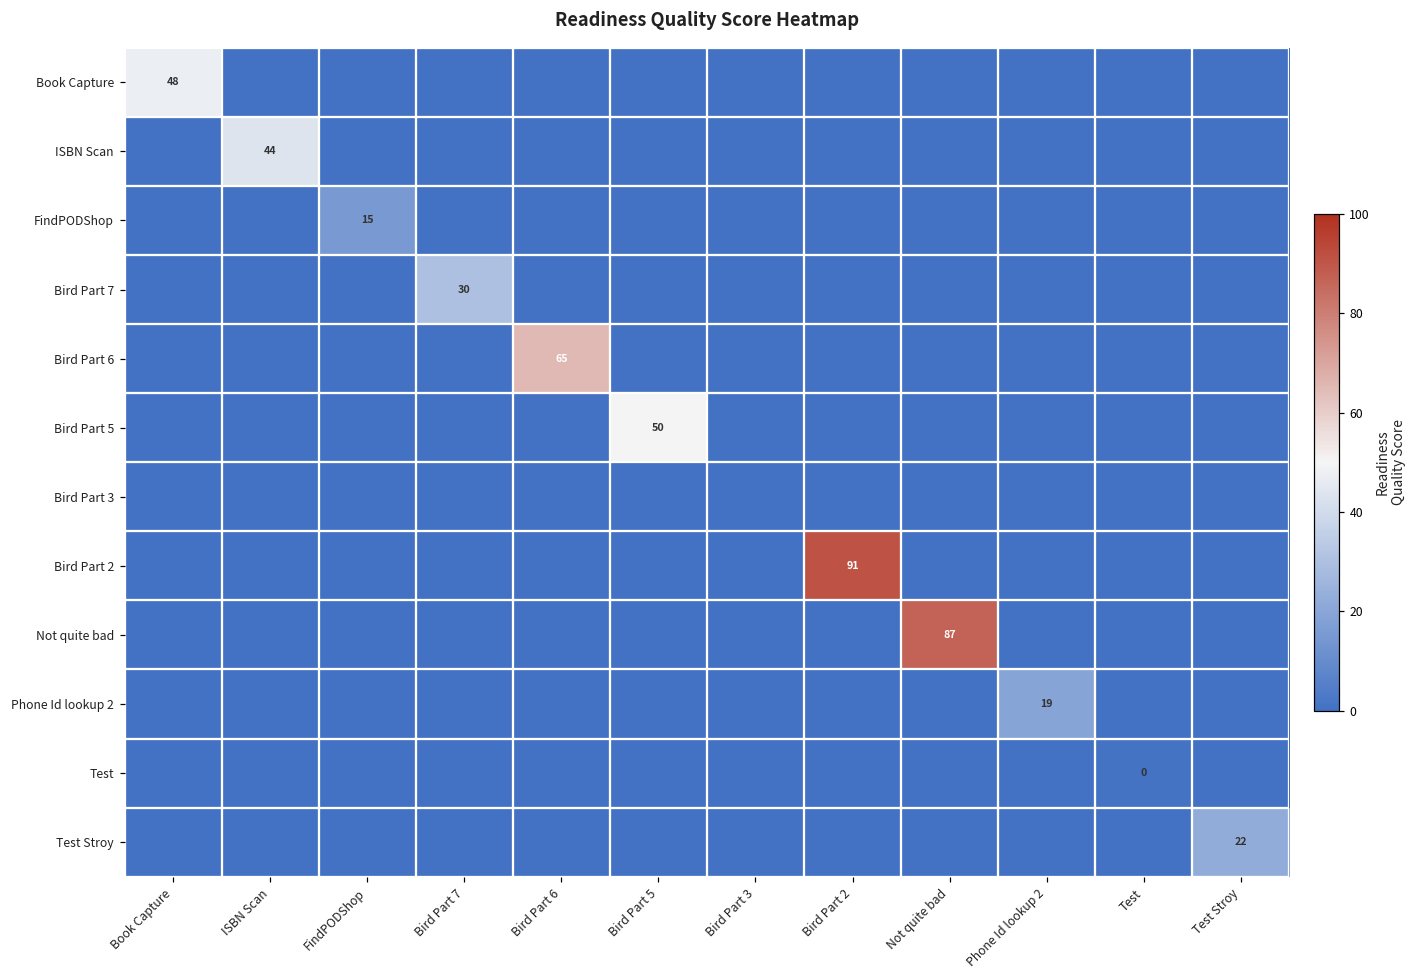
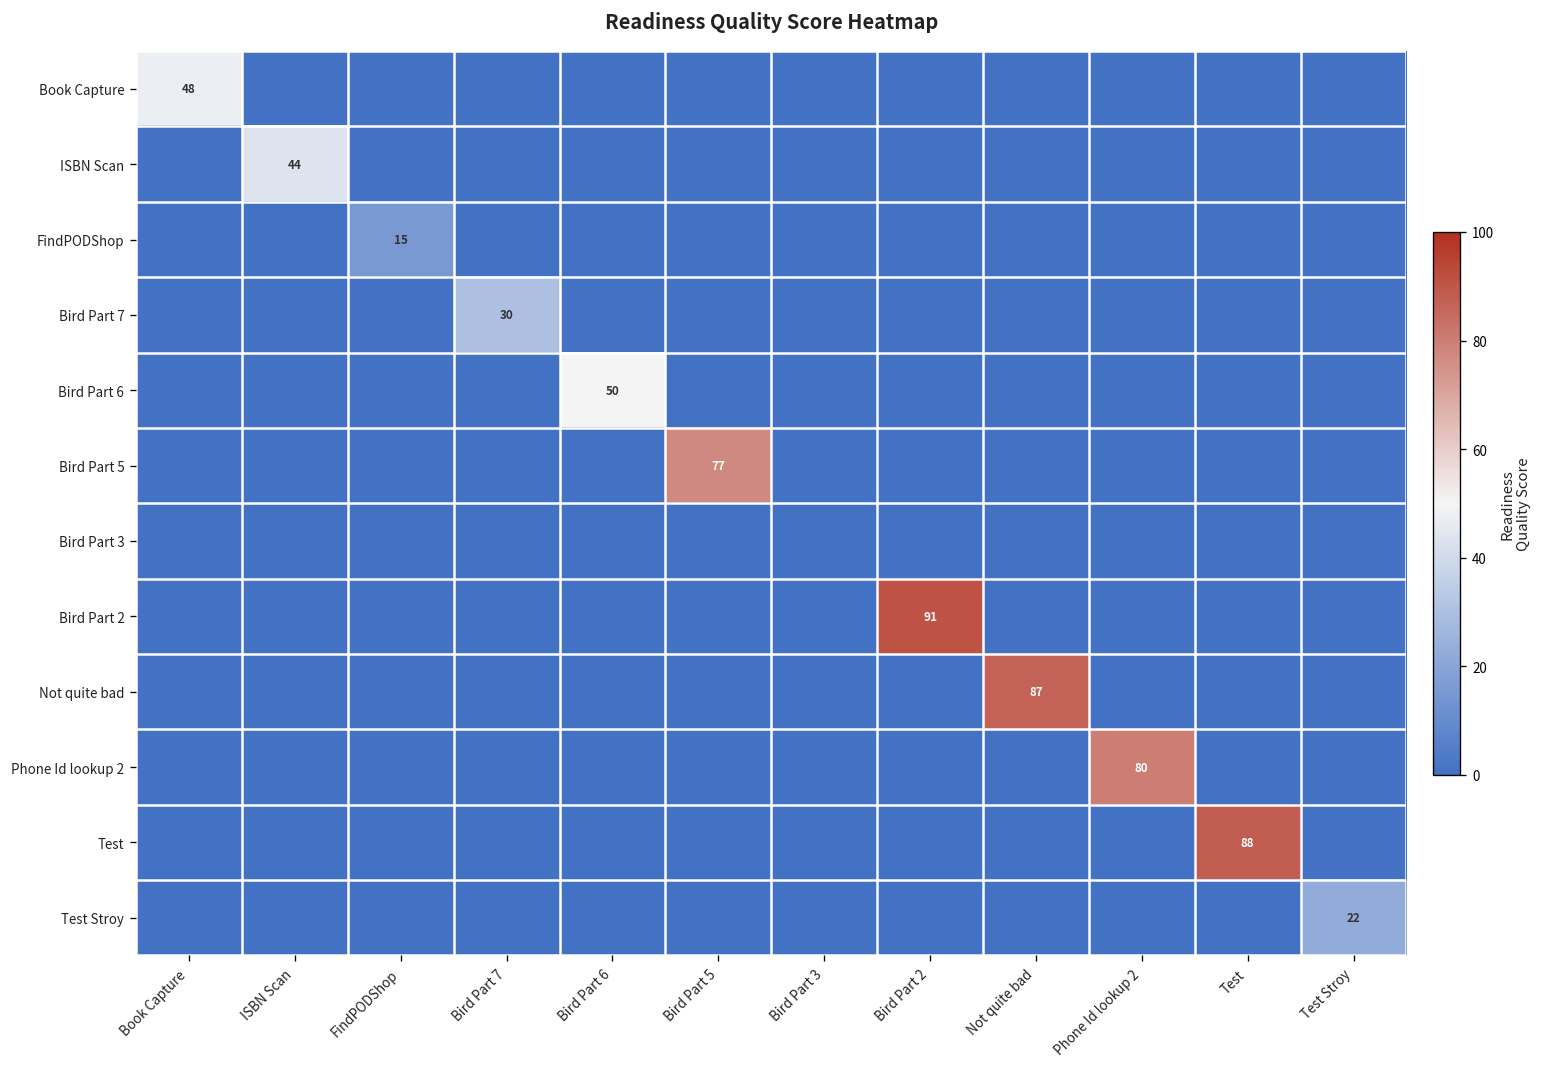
Bird Part 6, Bird Part 6: 65 -> 50
Bird Part 5, Bird Part 5: 50 -> 77
Phone Id lookup 2, Phone Id lookup 2: 19 -> 80
Test, Test: 0 -> 88
